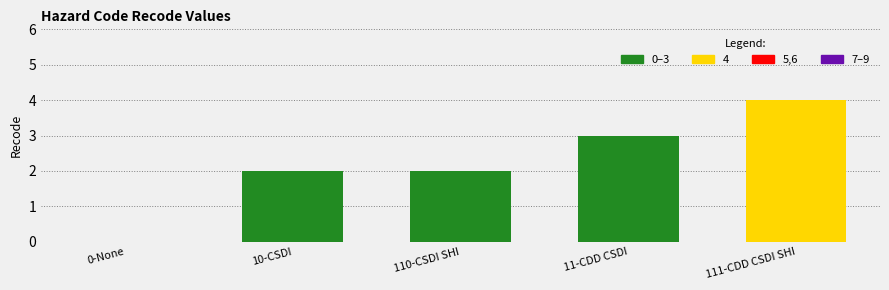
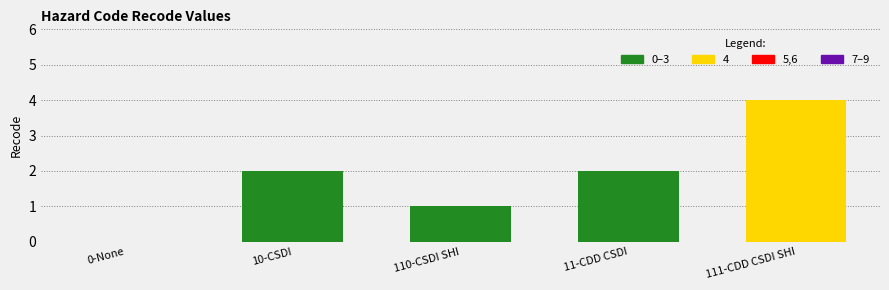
110-CSDI SHI: 2 -> 1
11-CDD CSDI: 3 -> 2
